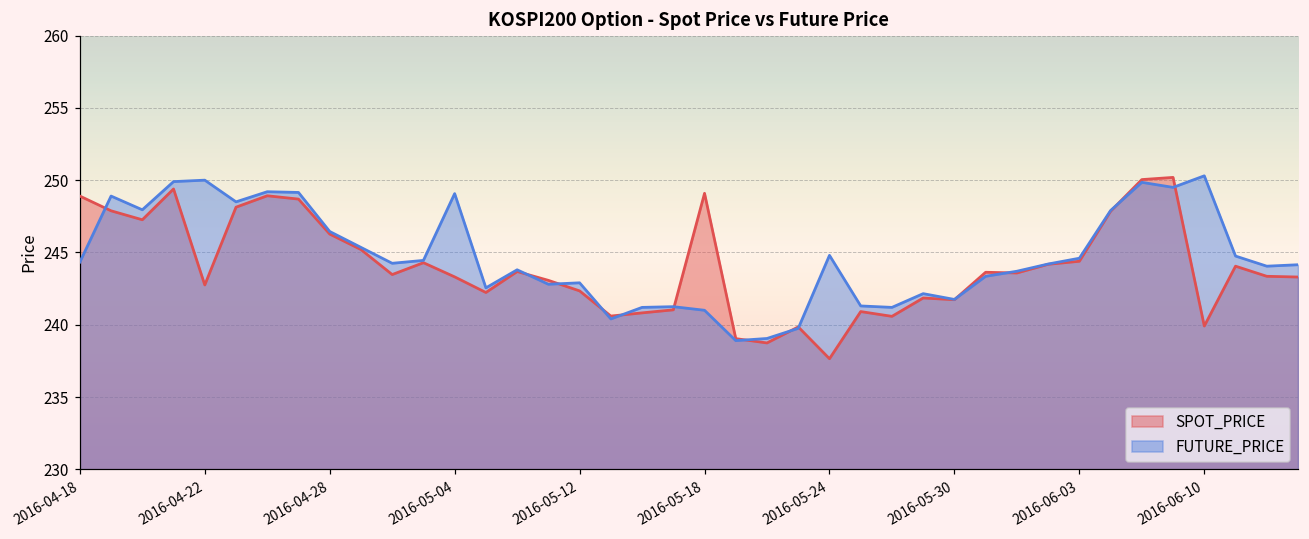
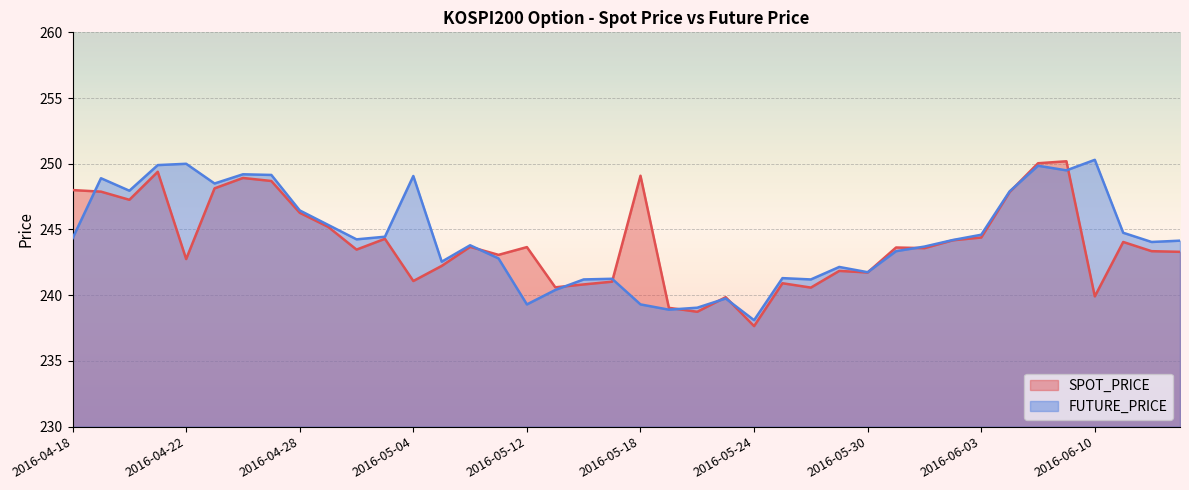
SPOT_PRICE, 2016-04-18: 248.9 -> 248.0
SPOT_PRICE, 2016-05-04: 243.3 -> 241.1
SPOT_PRICE, 2016-05-12: 242.3 -> 243.7
FUTURE_PRICE, 2016-05-12: 242.9 -> 239.3
FUTURE_PRICE, 2016-05-18: 241.0 -> 239.3
FUTURE_PRICE, 2016-05-24: 244.8 -> 238.1
